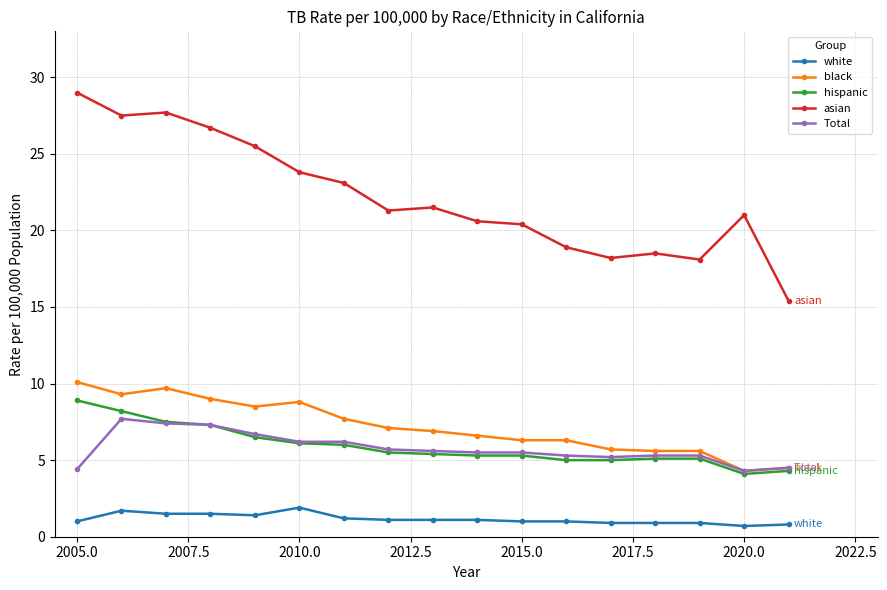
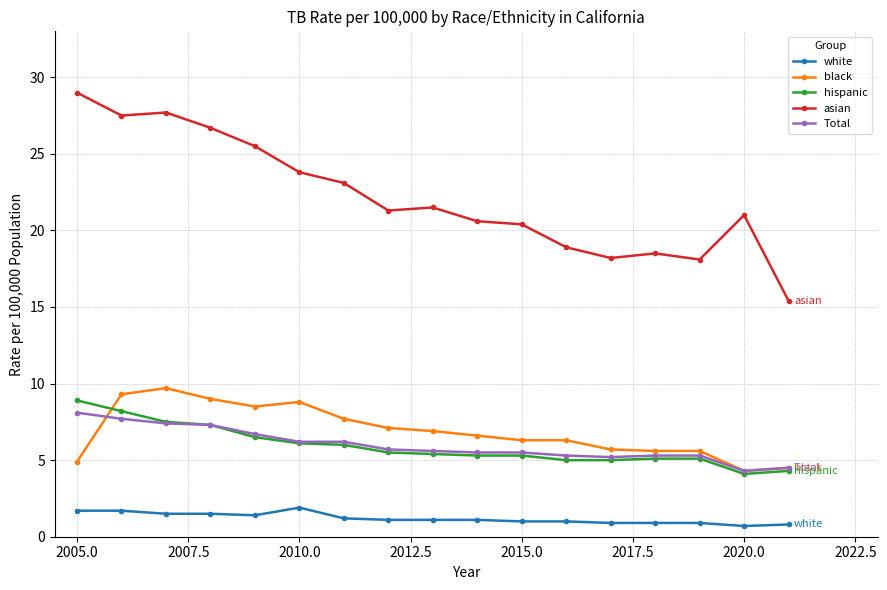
white, 2005.0: 1.0 -> 1.7
black, 2005.0: 10.1 -> 4.9
Total, 2005.0: 4.4 -> 8.1
